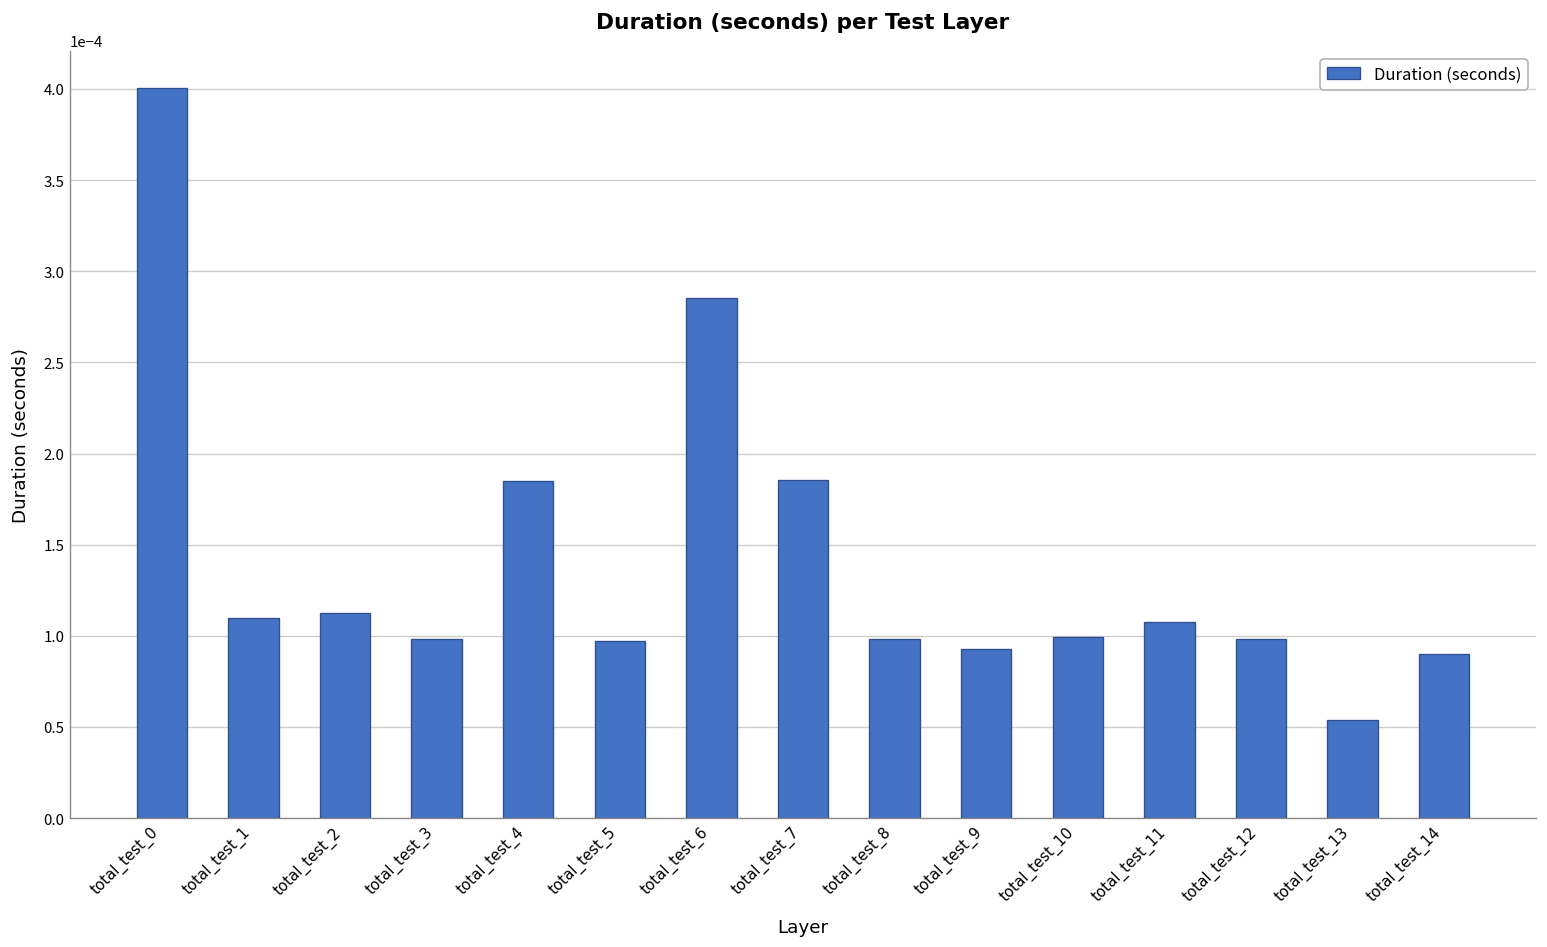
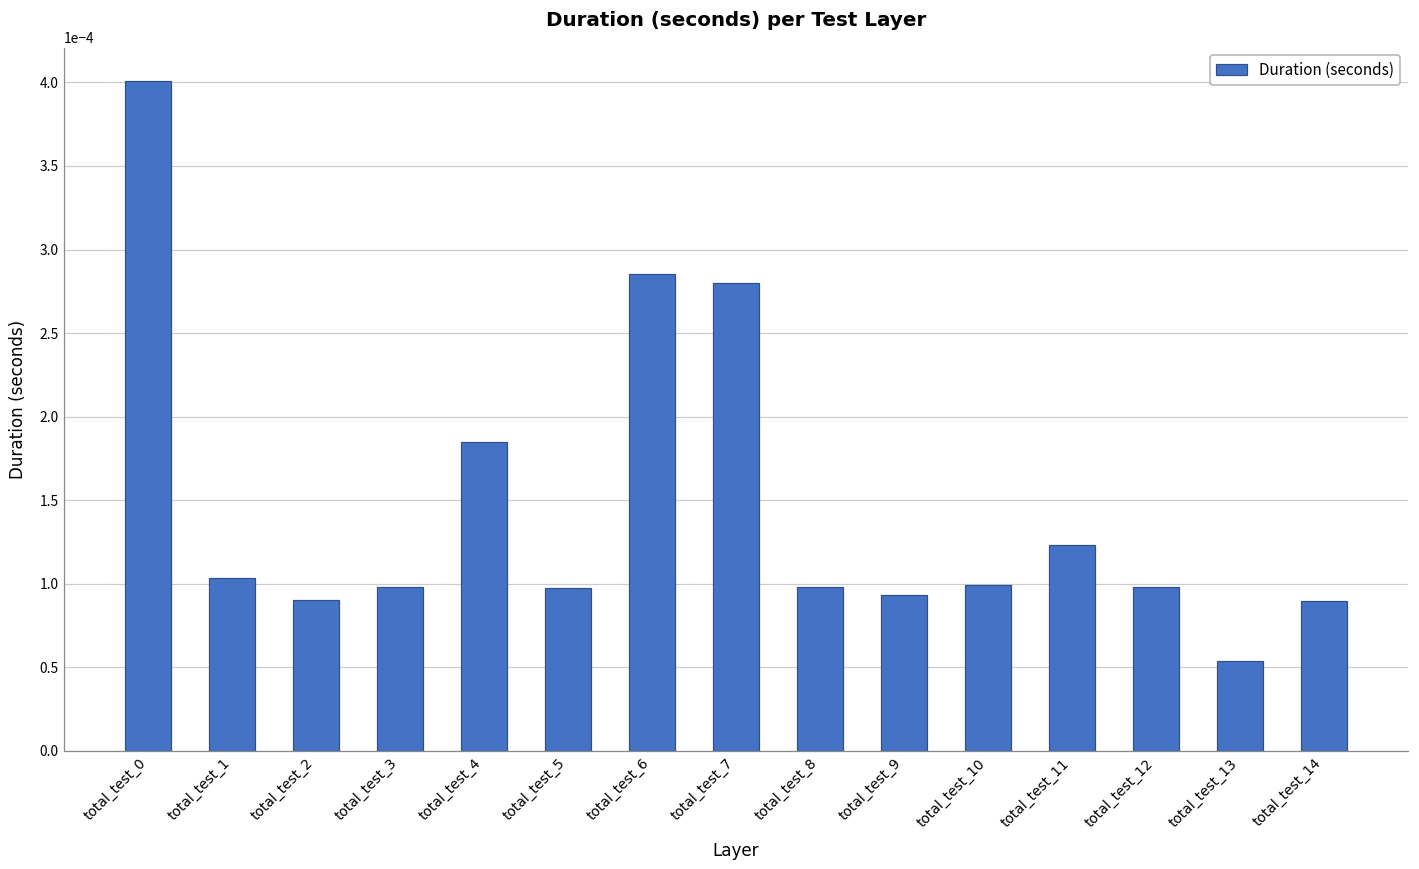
total_test_1: 0.000110 -> 0.000104
total_test_2: 0.000113 -> 0.000090
total_test_7: 0.000186 -> 0.000280
total_test_11: 0.000108 -> 0.000123
